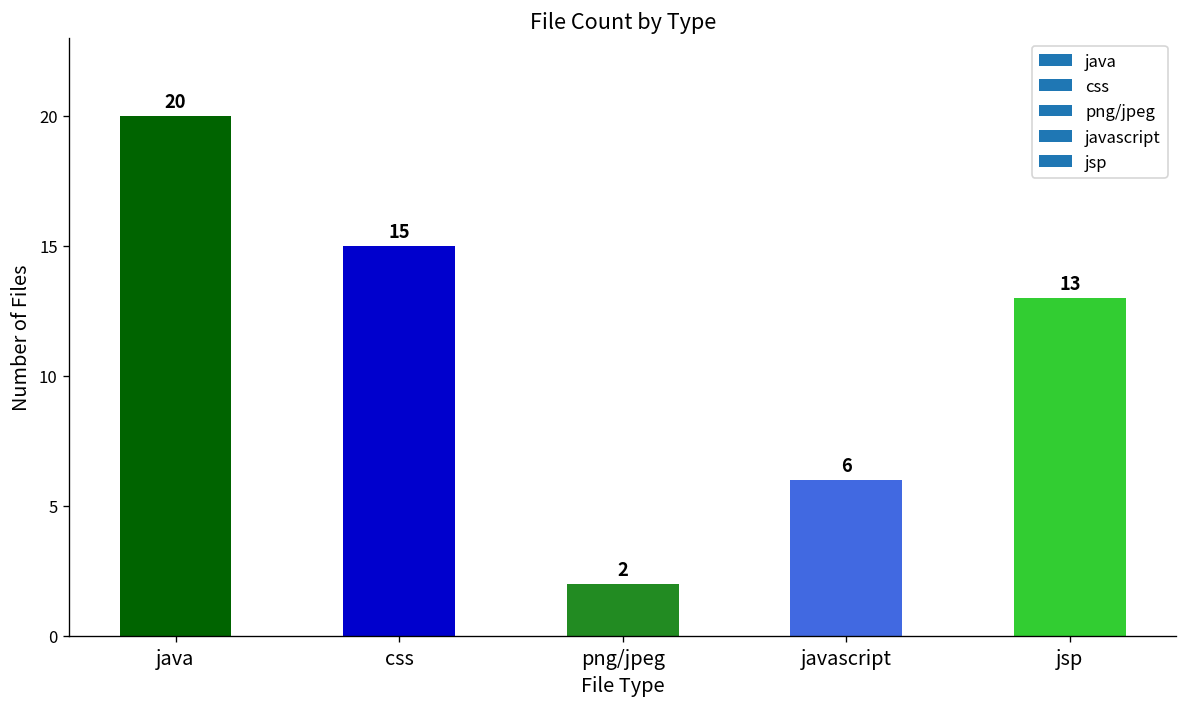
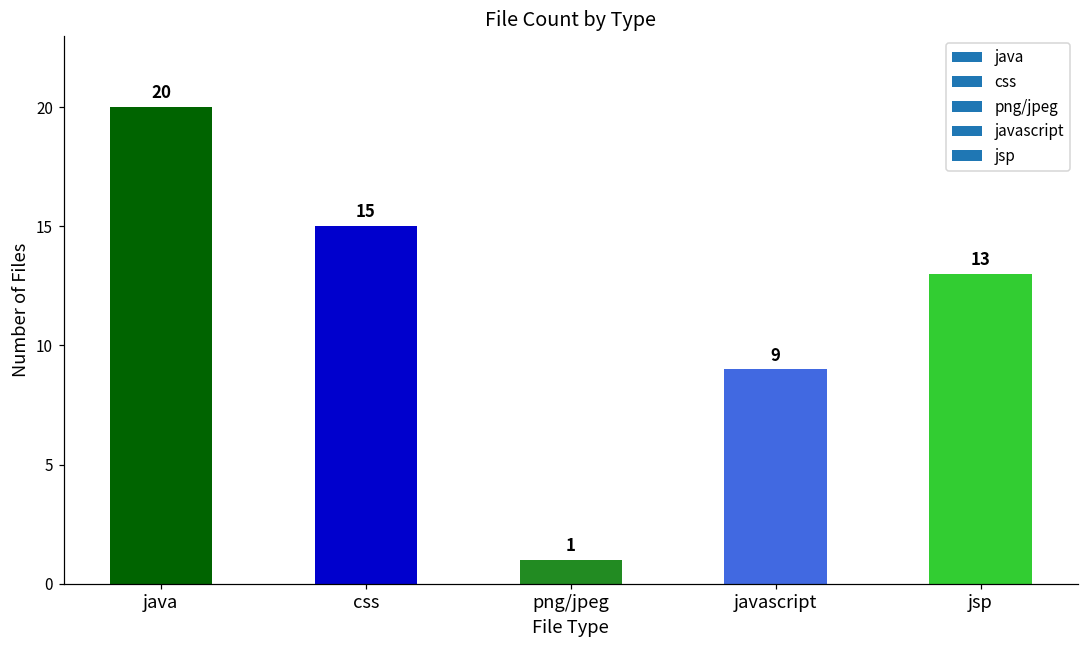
png/jpeg: 2 -> 1
javascript: 6 -> 9
